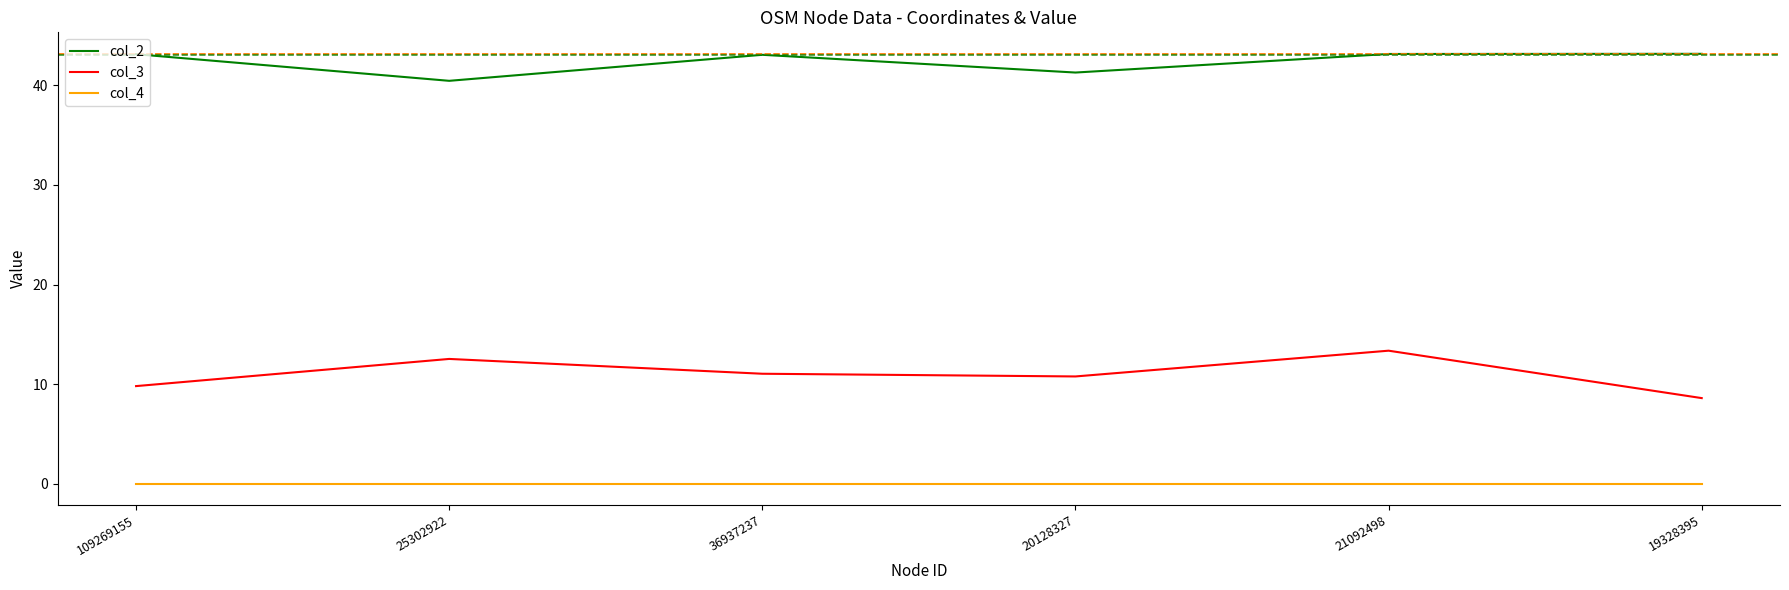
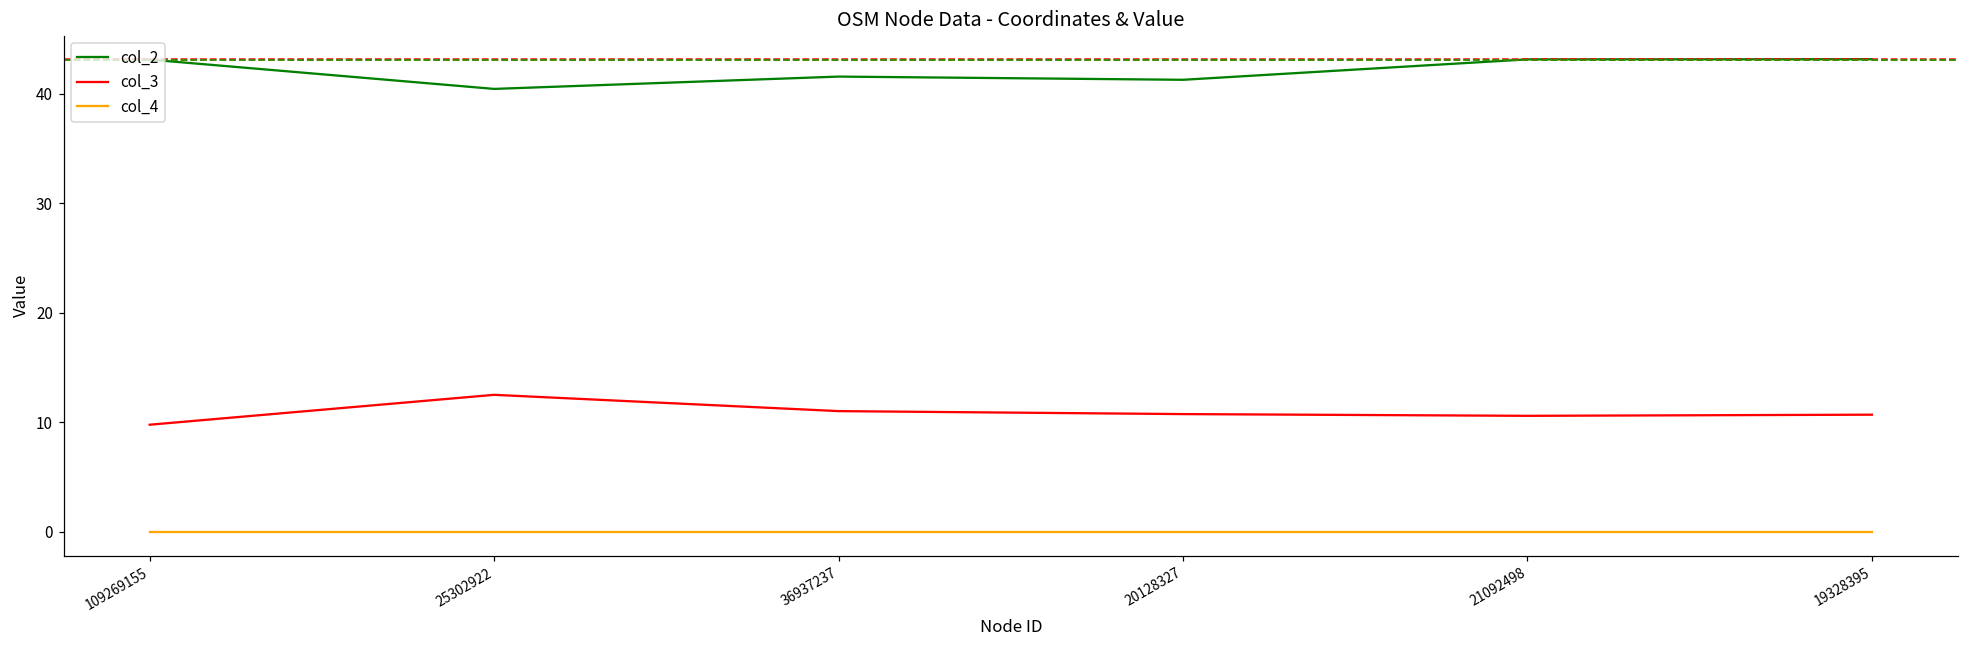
col_2, 36937237: 43 -> 42
col_3, 21092498: 13 -> 11
col_3, 19328395: 9 -> 11
